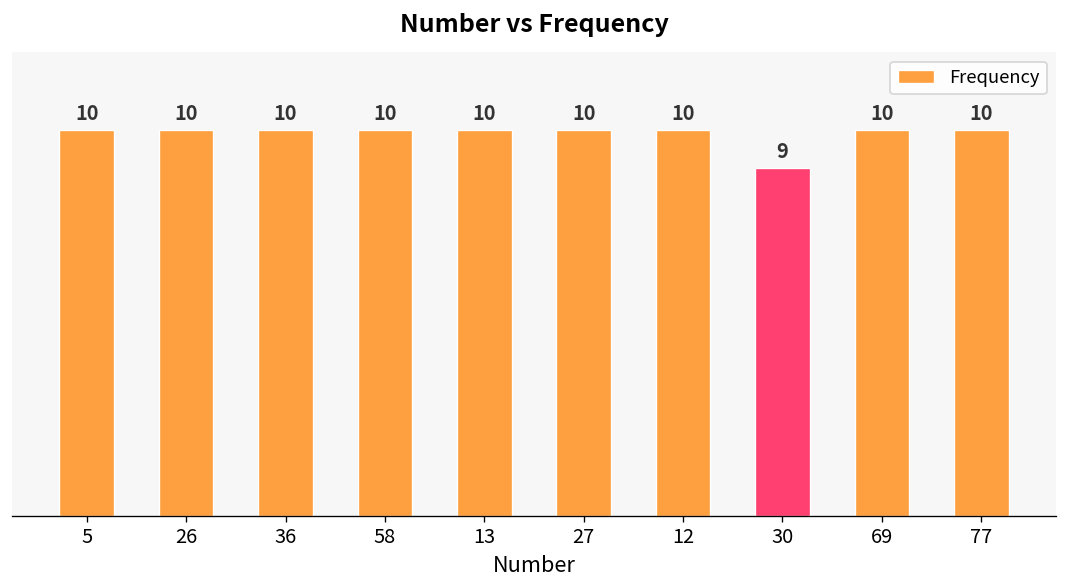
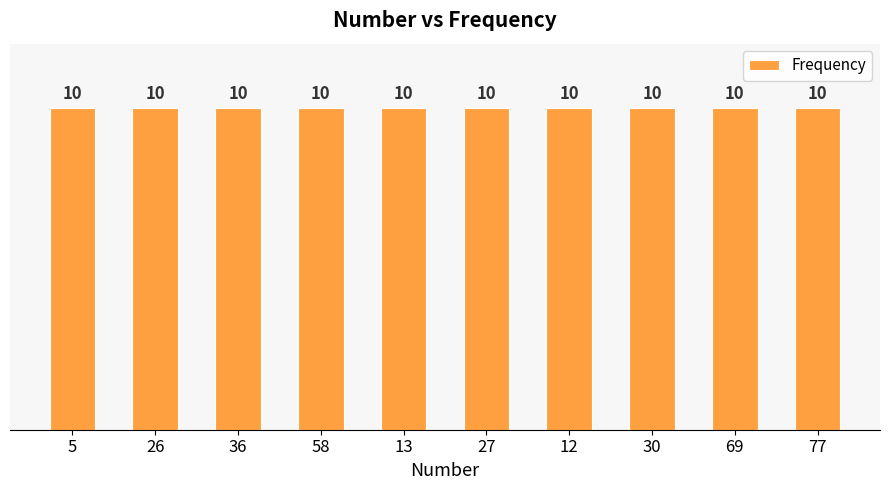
30: 9 -> 10
